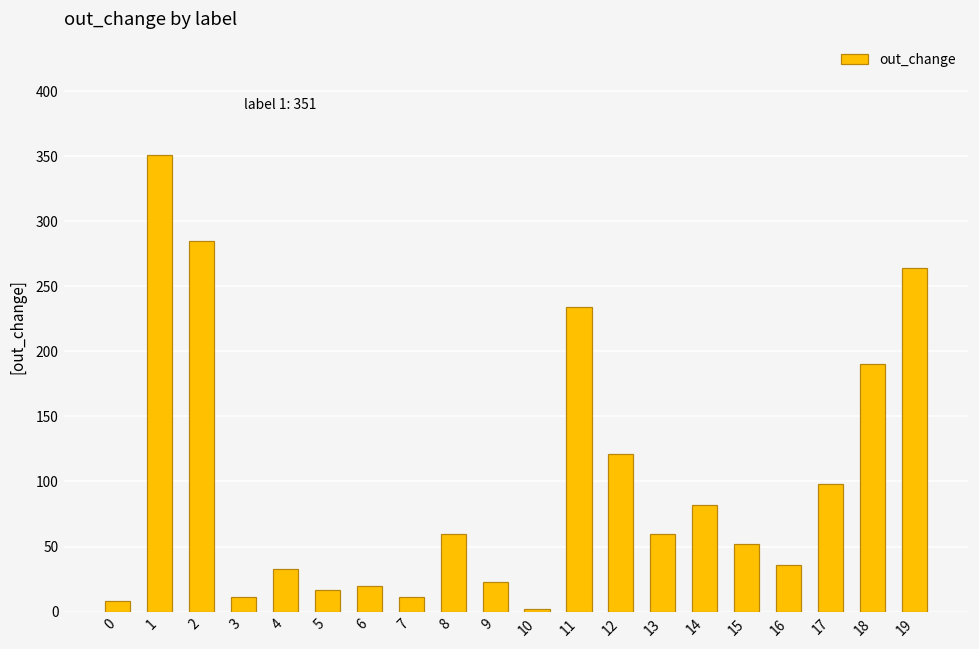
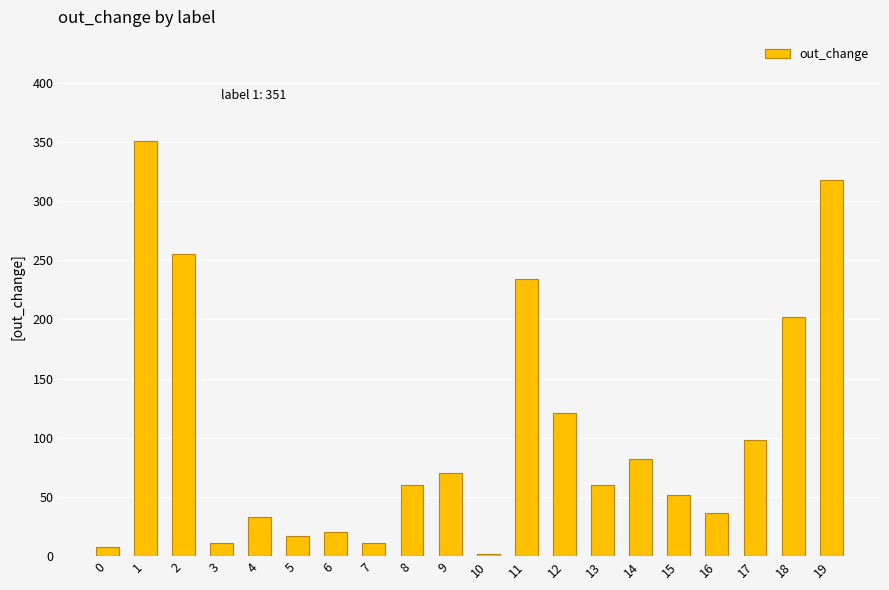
2: 285 -> 255
9: 23 -> 70
18: 190 -> 202
19: 264 -> 318
